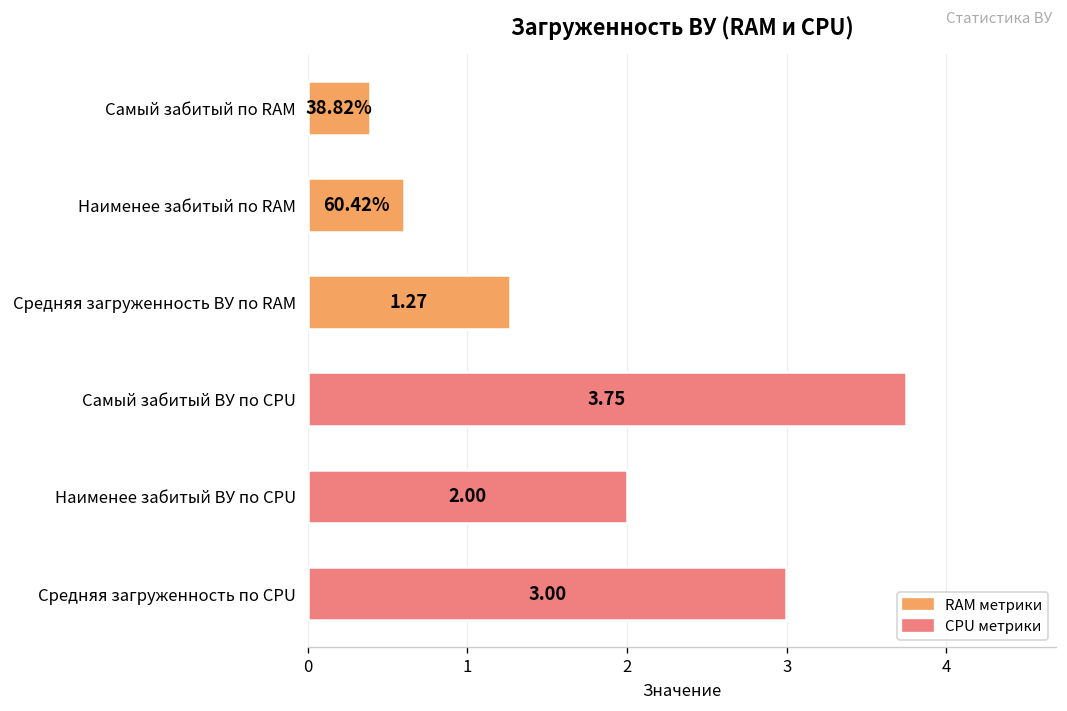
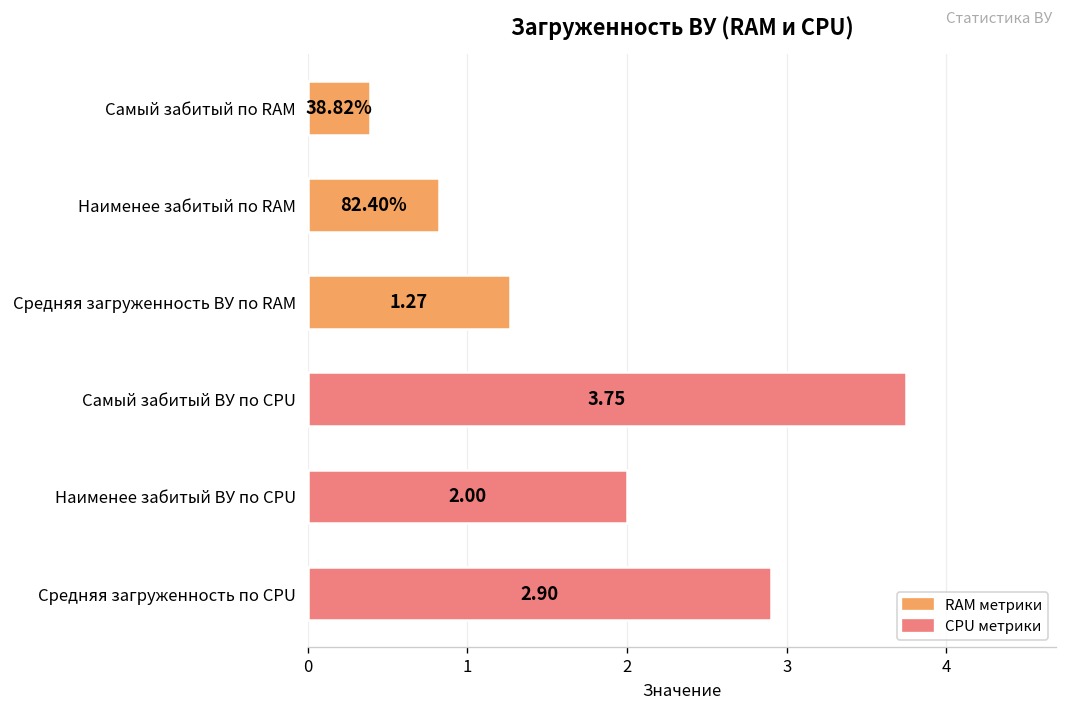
Наименее забитый по RAM: 60.42% -> 82.40%
Средняя загруженность по CPU: 3.00 -> 2.90
